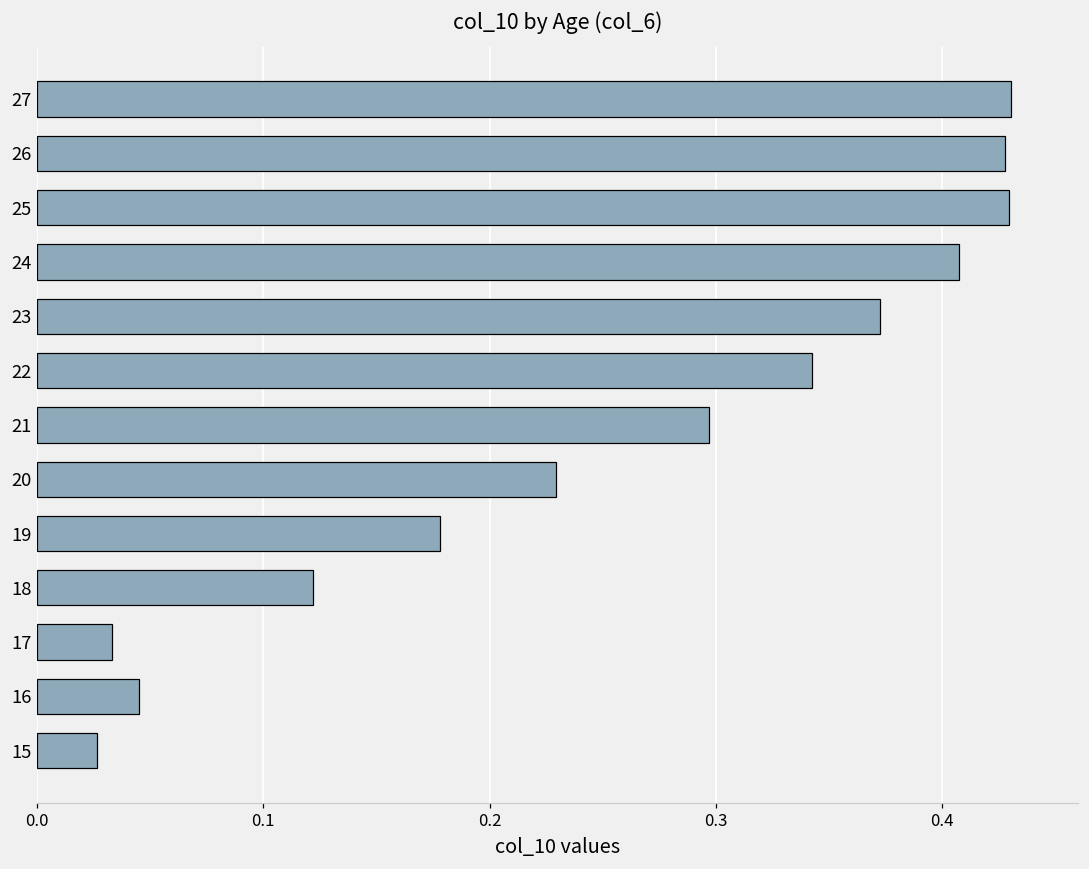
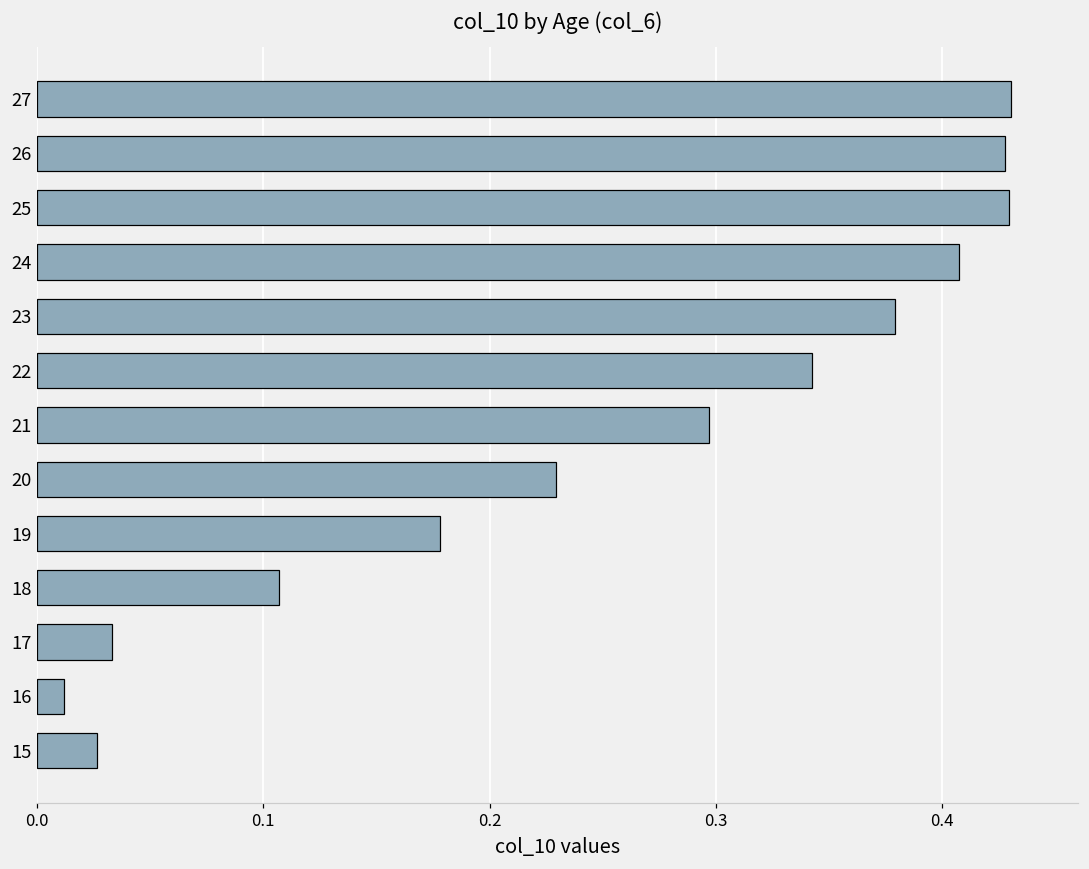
23: 0.373 -> 0.379
18: 0.122 -> 0.107
16: 0.045 -> 0.012
